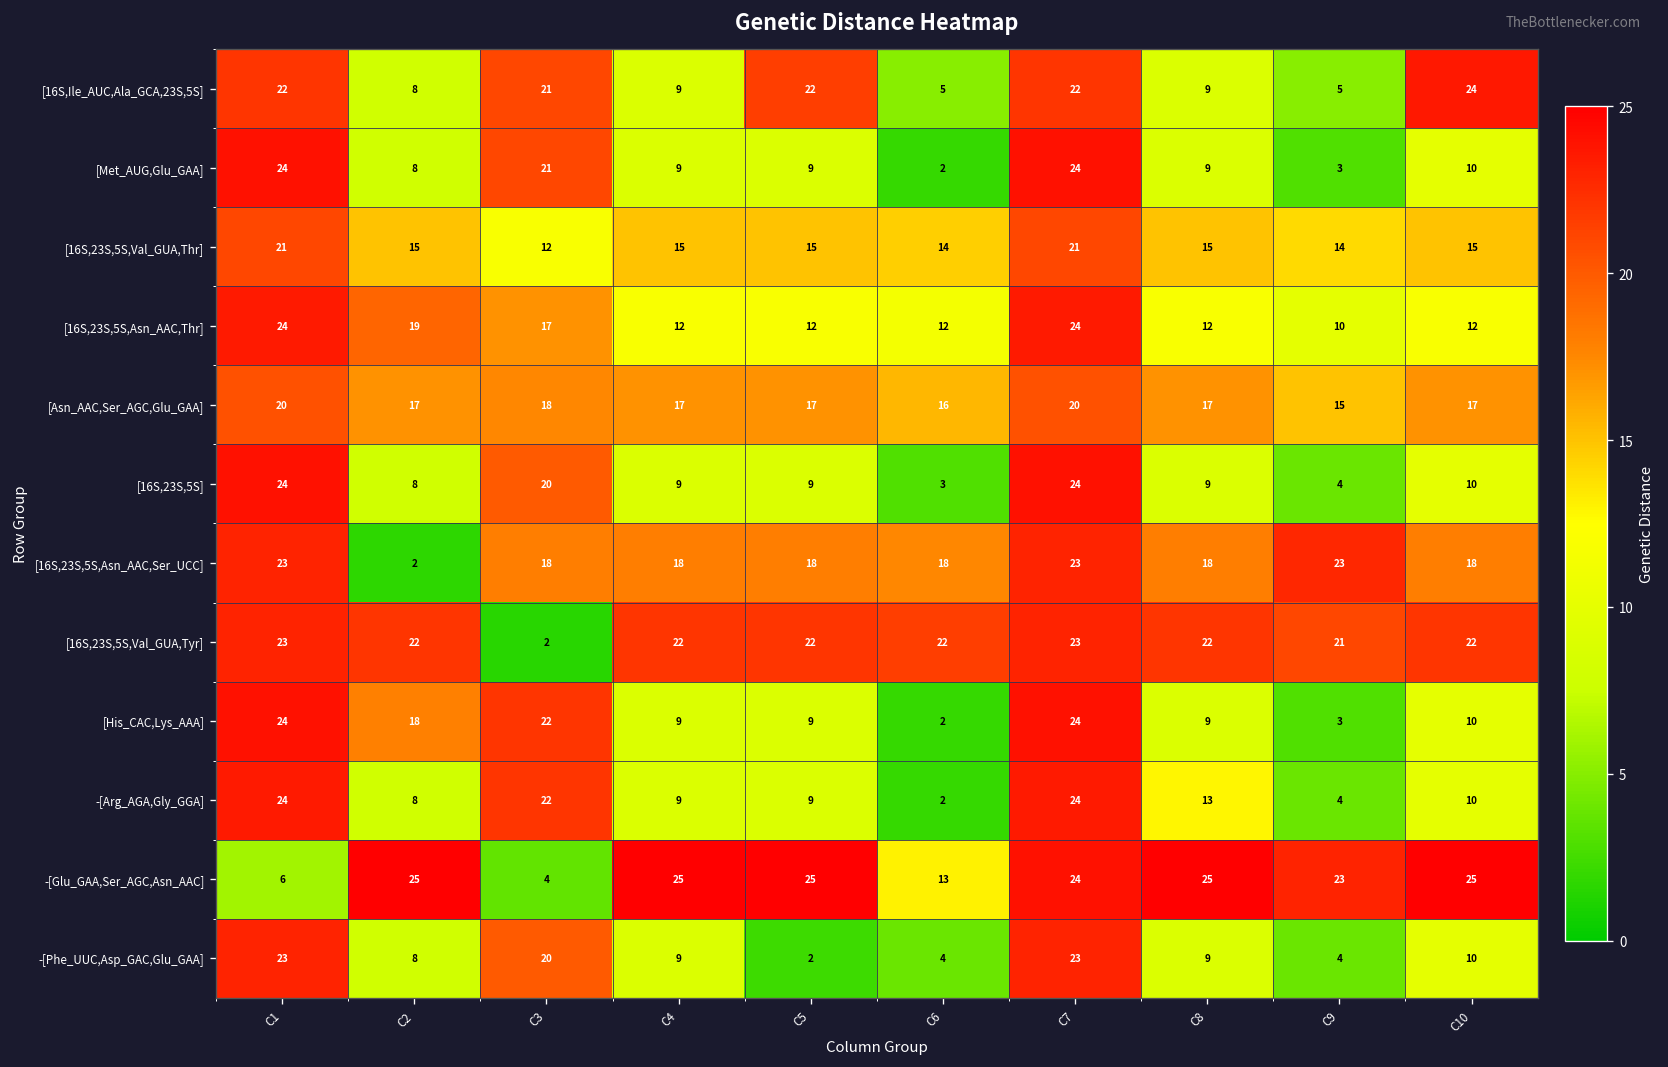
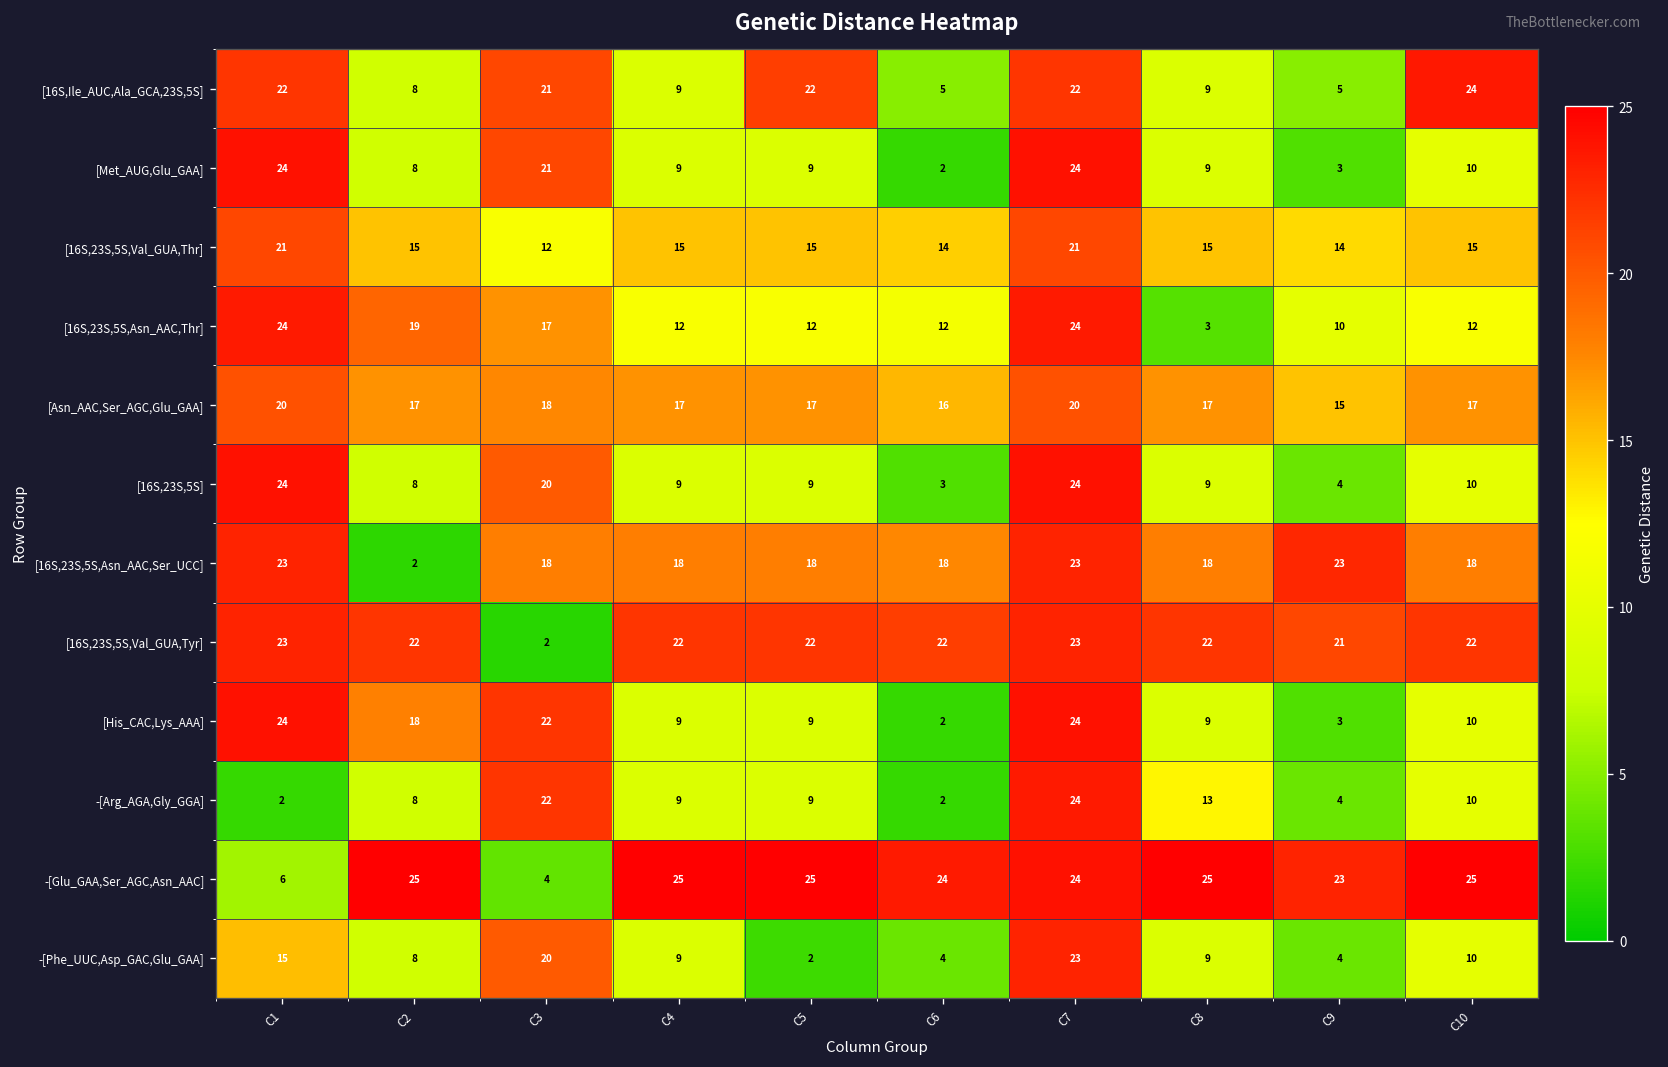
[16S,23S,5S,Asn_AAC,Thr], C8: 12 -> 3
-[Arg_AGA,Gly_GGA], C1: 24 -> 2
-[Glu_GAA,Ser_AGC,Asn_AAC], C6: 13 -> 24
-[Phe_UUC,Asp_GAC,Glu_GAA], C1: 23 -> 15
